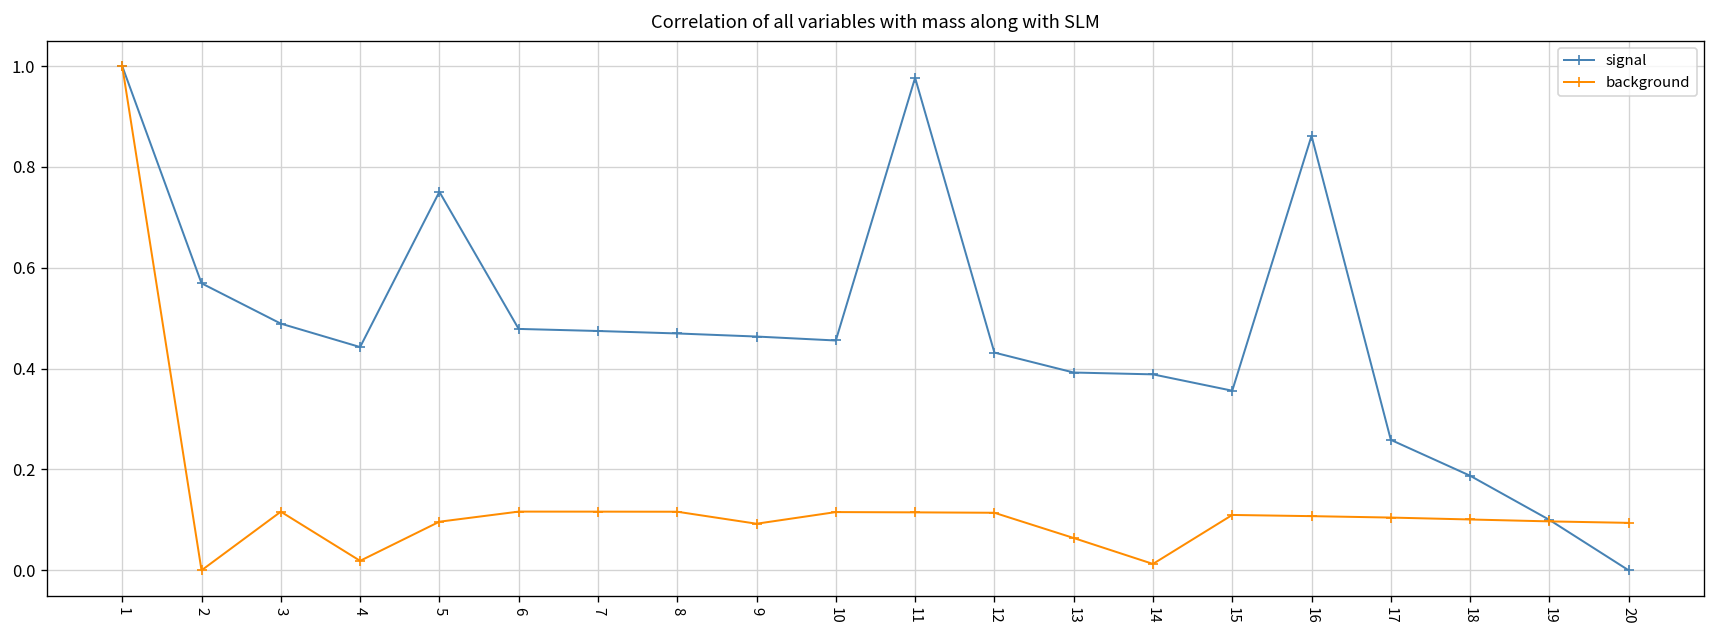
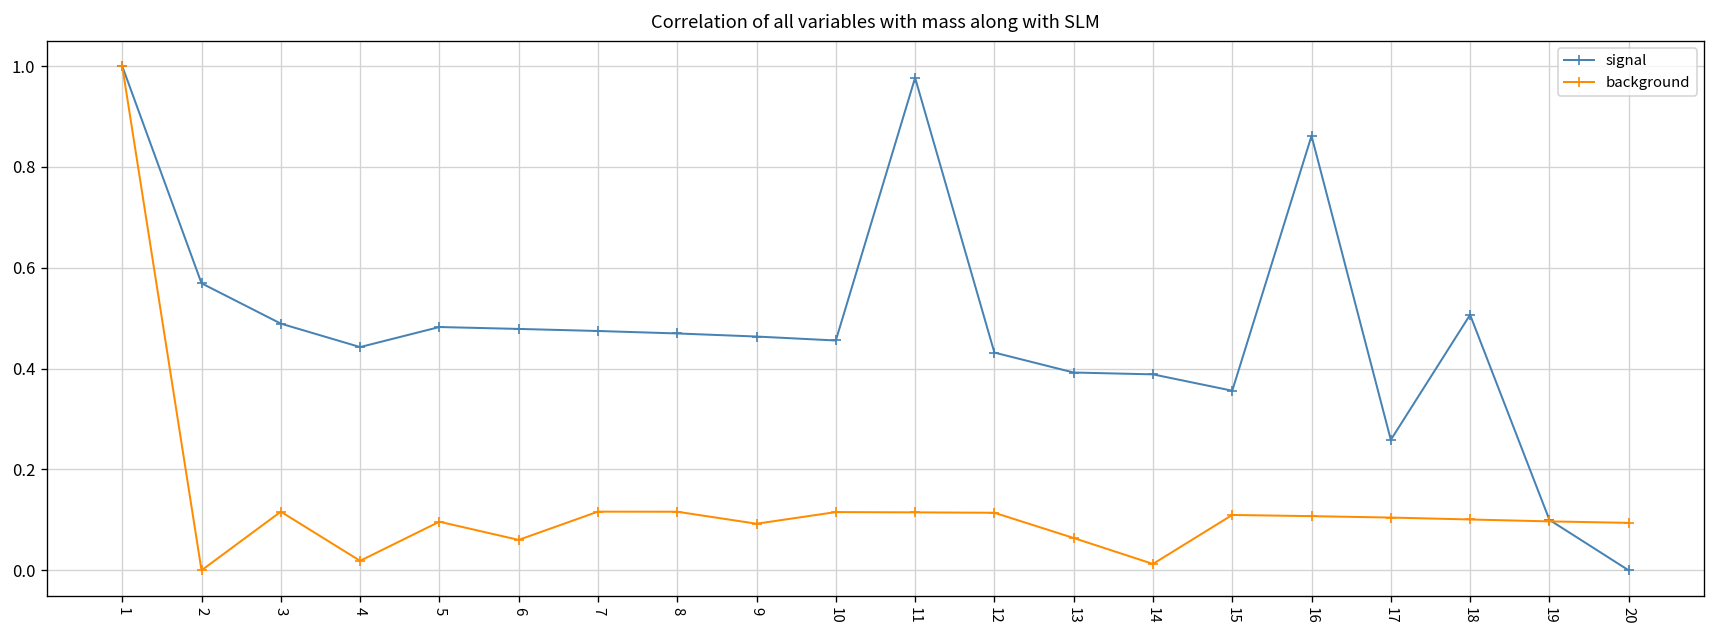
signal, 5: 0.75 -> 0.48
background, 6: 0.12 -> 0.06
signal, 18: 0.19 -> 0.51
